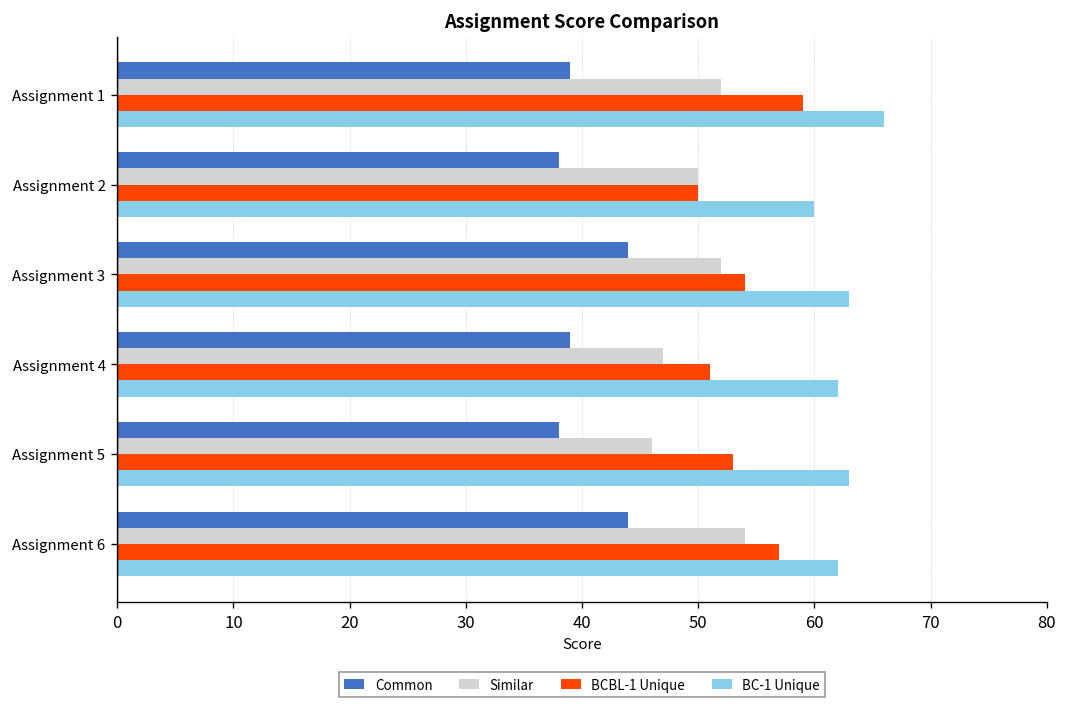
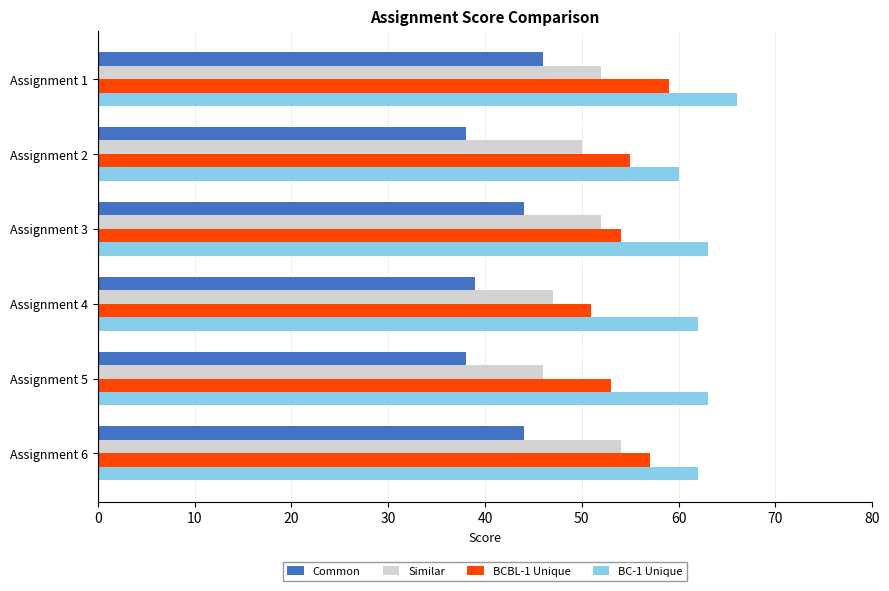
Common, Assignment 1: 39 -> 46
BCBL-1 Unique, Assignment 2: 50 -> 55
